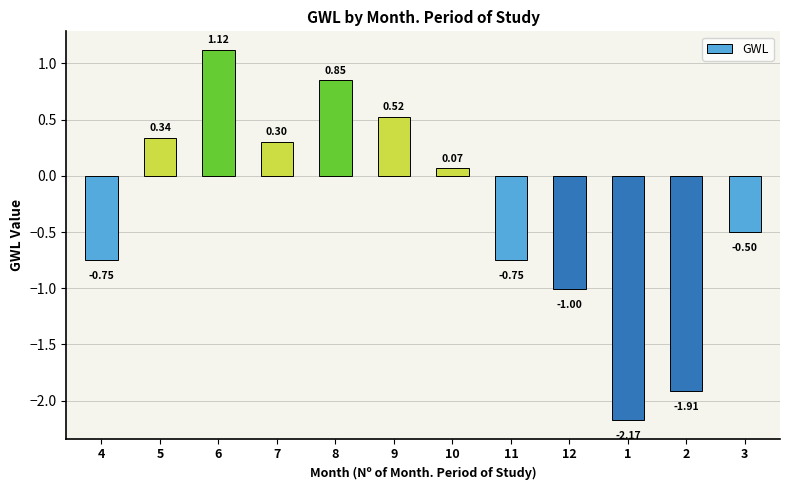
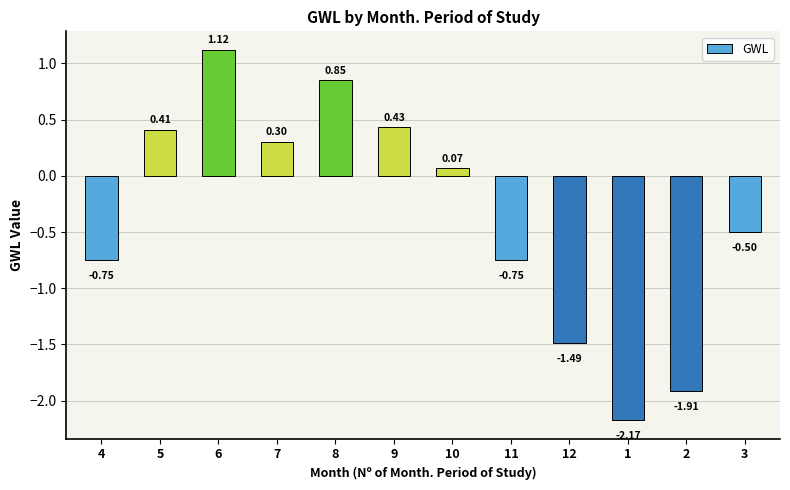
5: 0.34 -> 0.41
9: 0.52 -> 0.43
12: -1.00 -> -1.49
